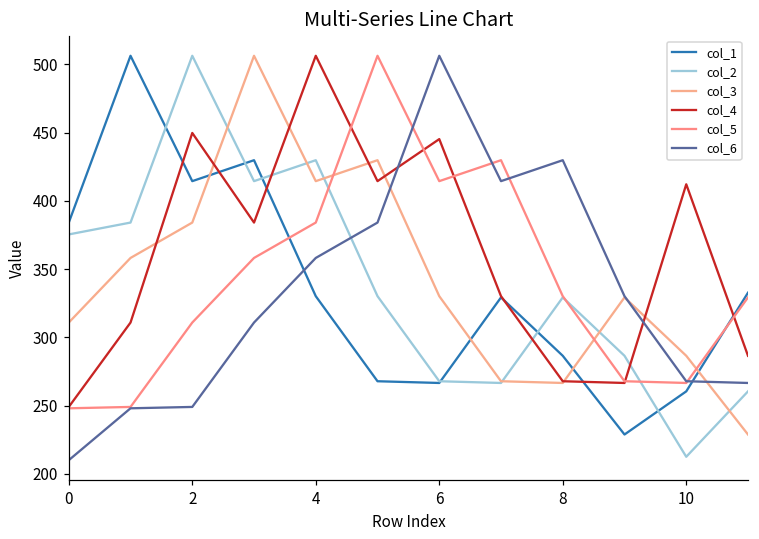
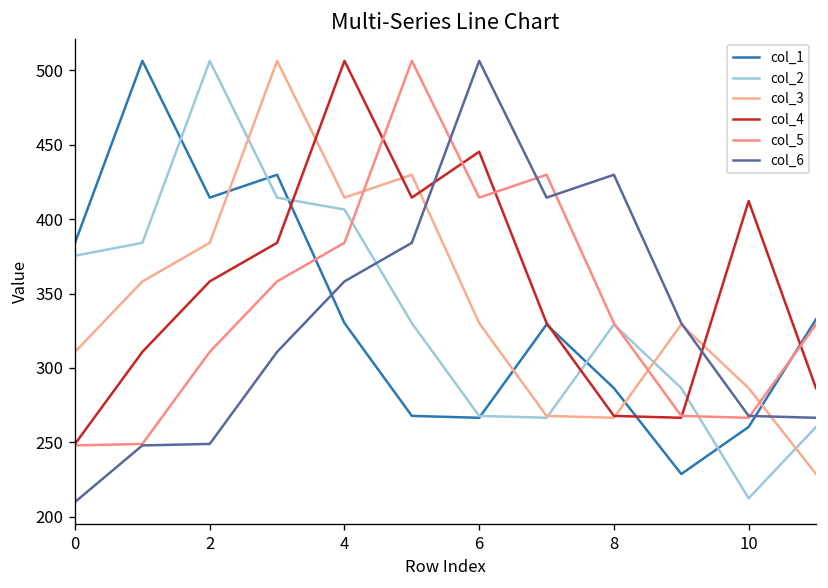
col_4, 2: 450 -> 358
col_2, 4: 430 -> 406
